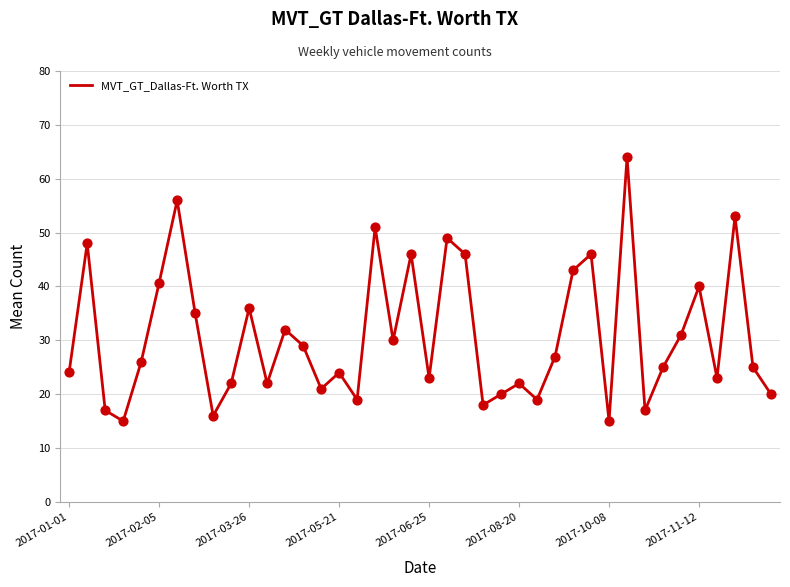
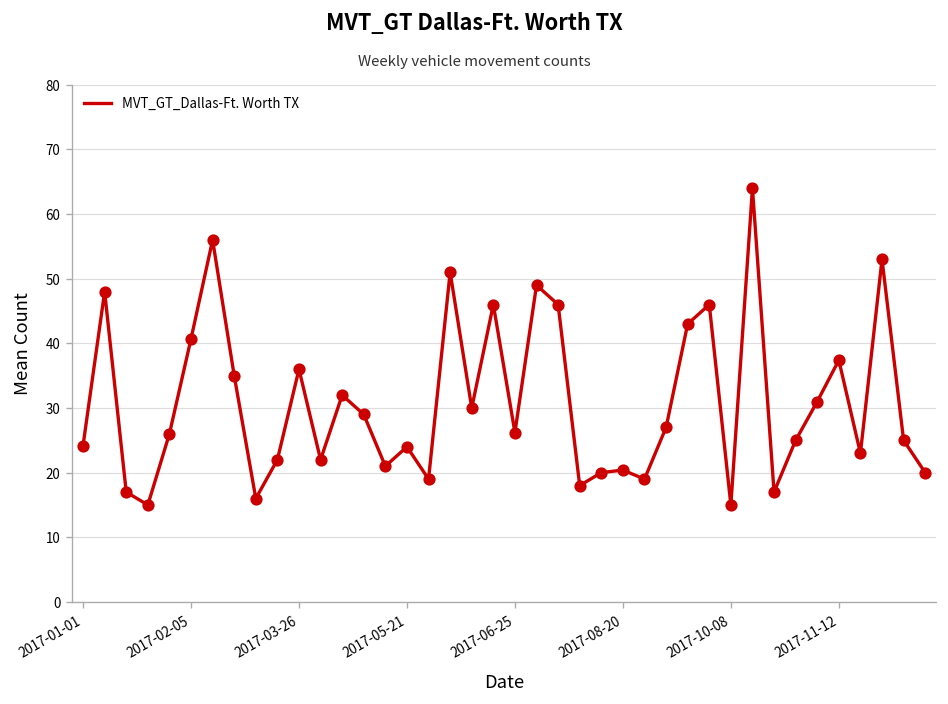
2017-06-25: 23 -> 26
2017-08-20: 22 -> 20
2017-11-12: 40 -> 37
